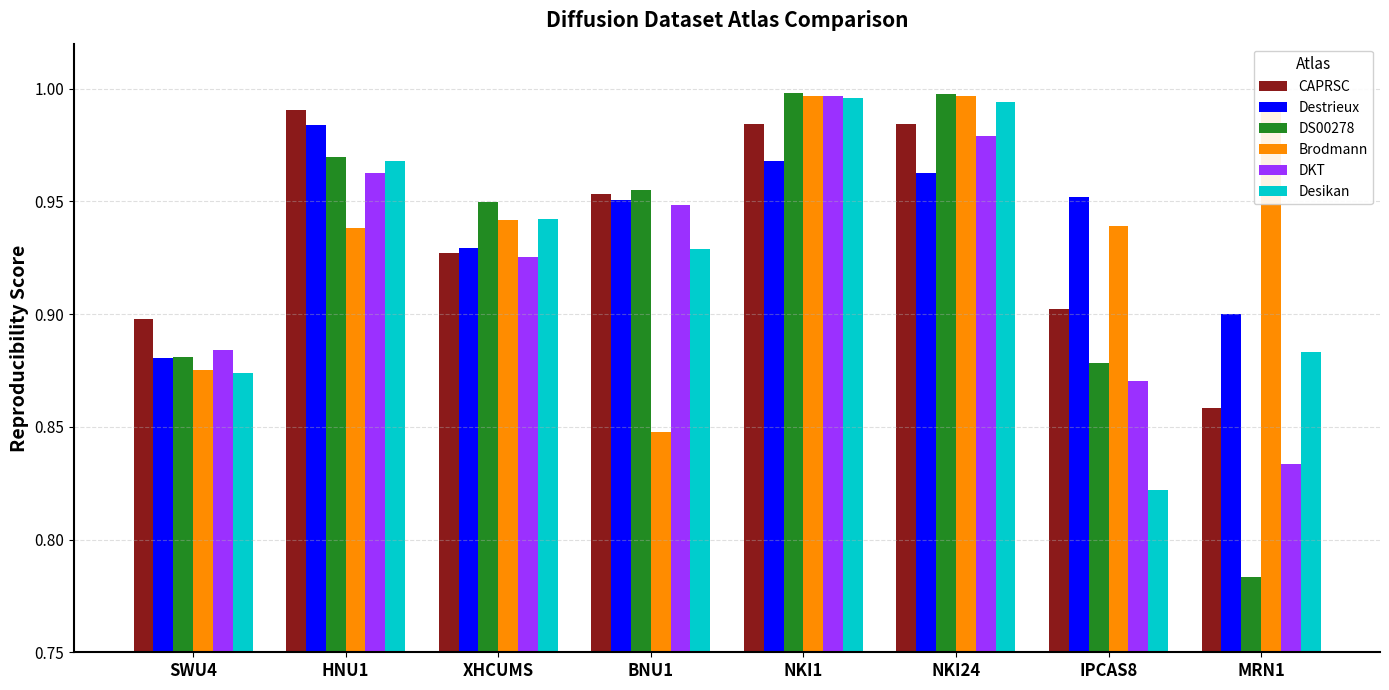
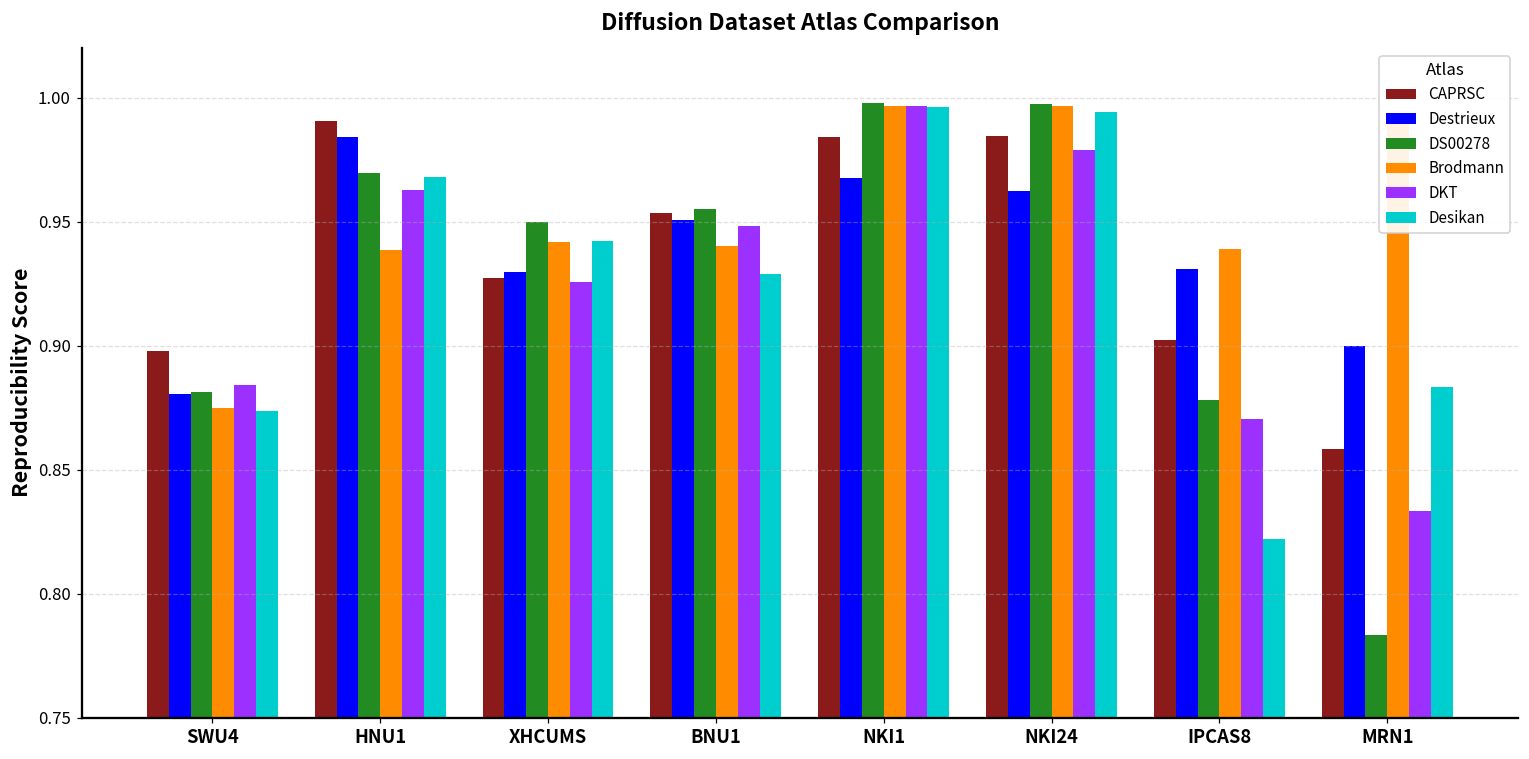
Brodmann, BNU1: 0.848 -> 0.940
Destrieux, IPCAS8: 0.952 -> 0.931
